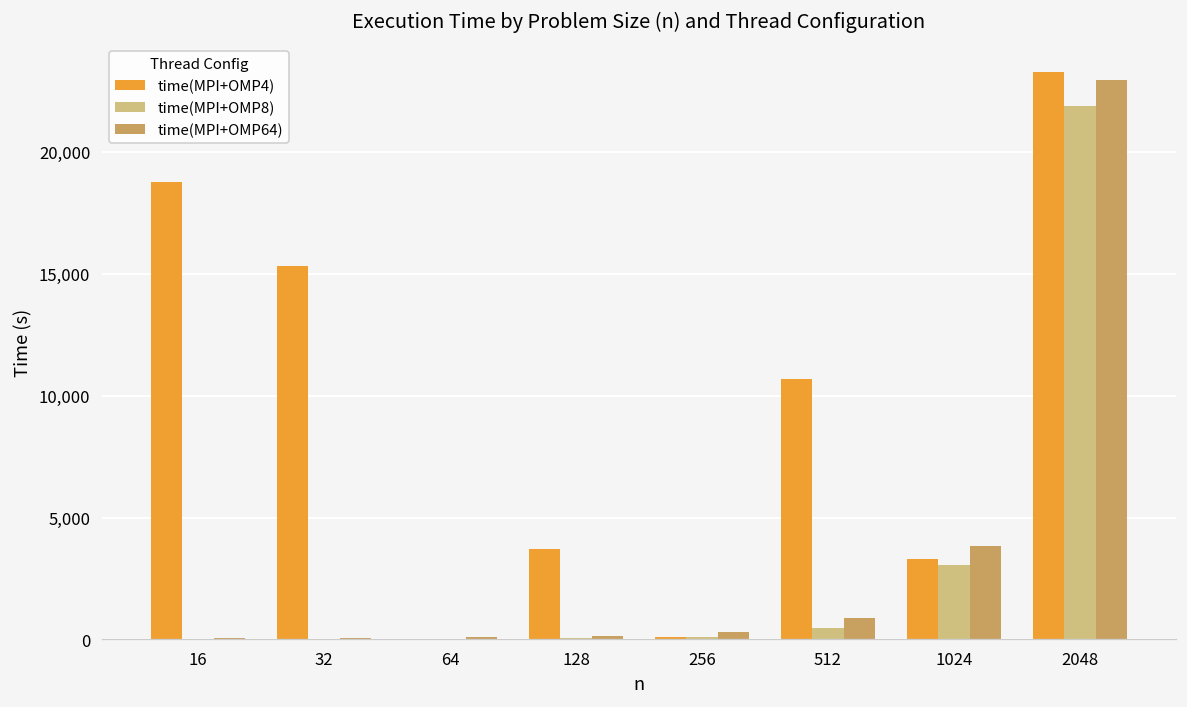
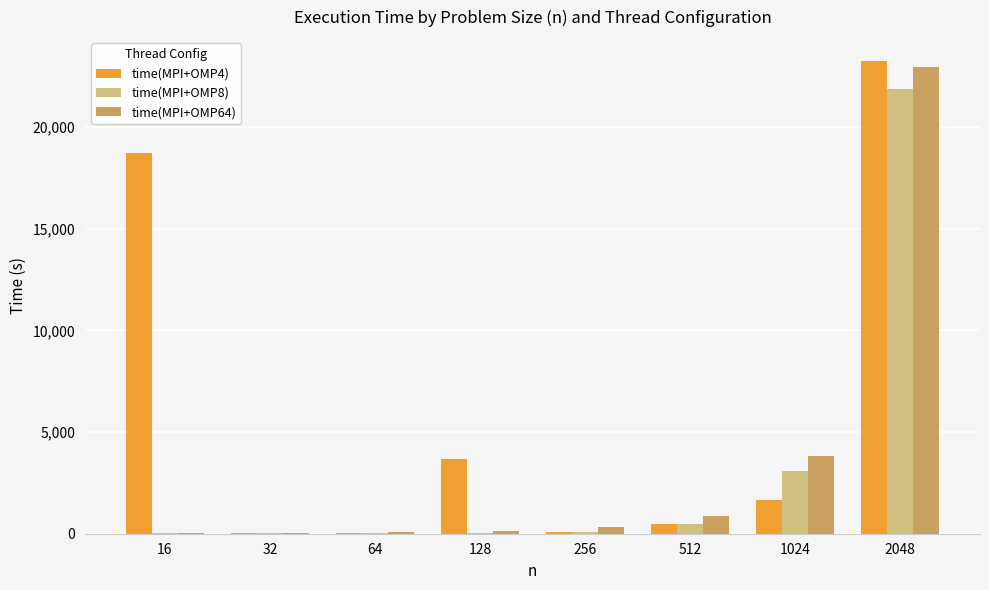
time(MPI+OMP4), 32: 15,300 -> 0
time(MPI+OMP4), 512: 10,700 -> 500
time(MPI+OMP4), 1024: 3,300 -> 1,700
